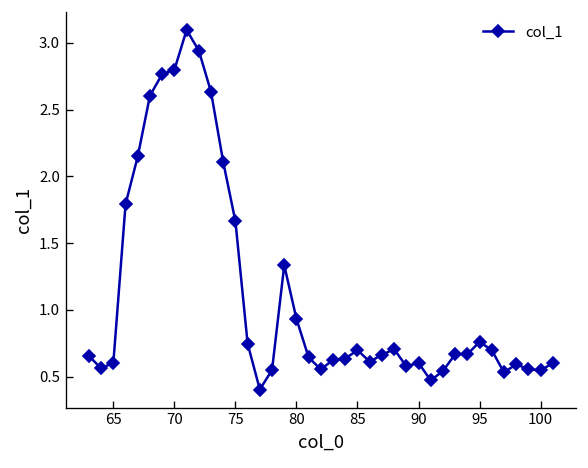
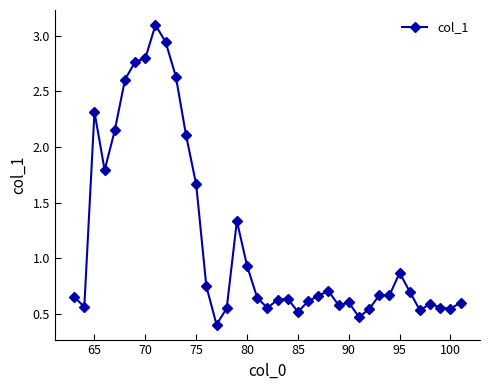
65: 0.60 -> 2.32
85: 0.70 -> 0.52
95: 0.76 -> 0.87
